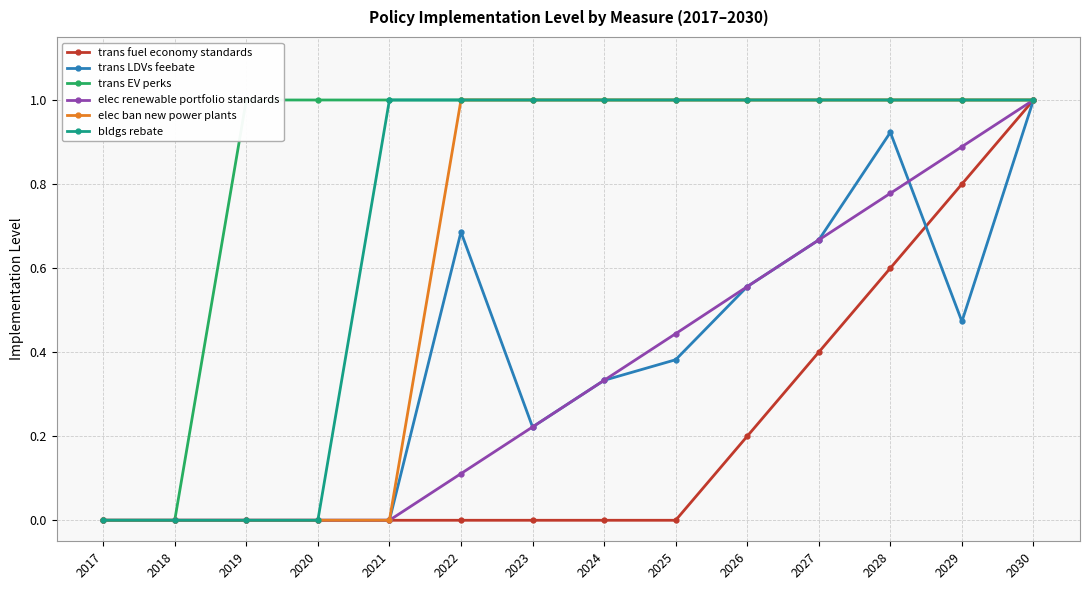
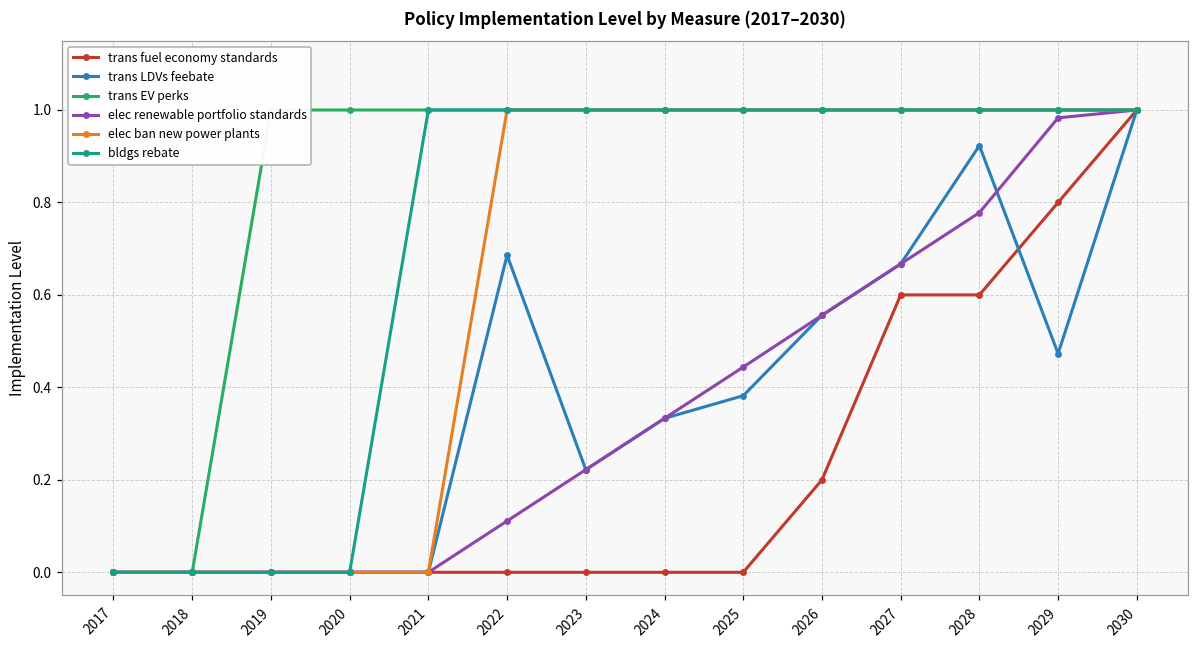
trans fuel economy standards, 2027: 0.4 -> 0.6
elec renewable portfolio standards, 2029: 0.89 -> 0.98
